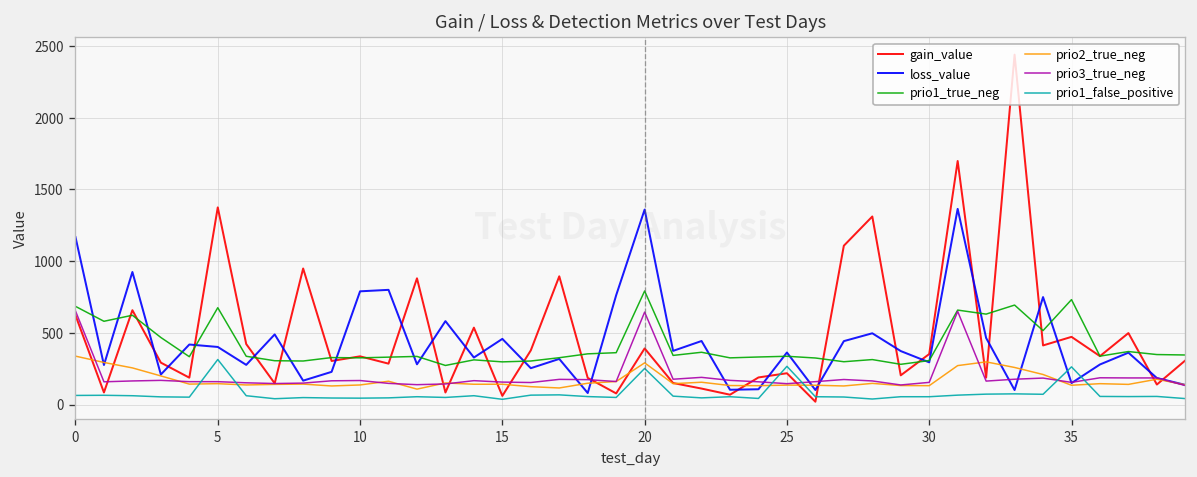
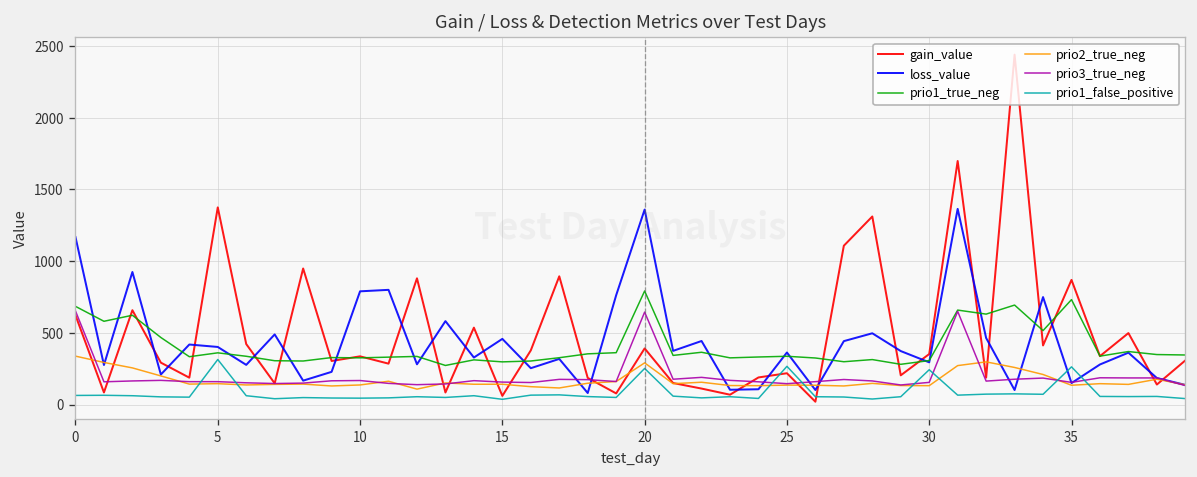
prio1_true_neg, 5: 680 -> 360
prio1_false_positive, 30: 60 -> 240
gain_value, 35: 470 -> 870
